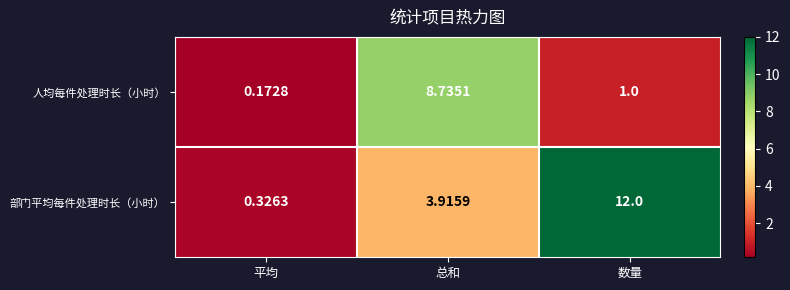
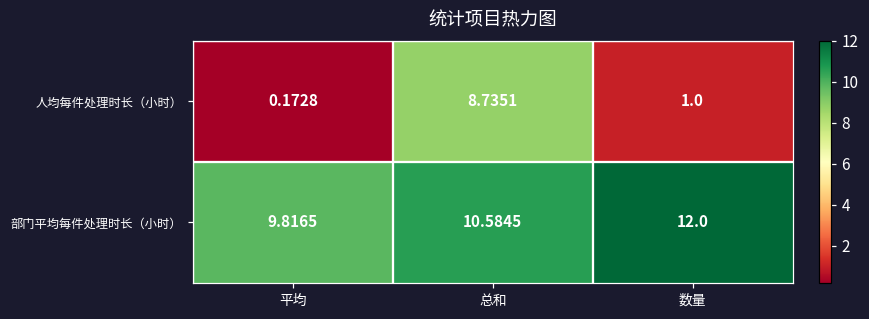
部门平均每件处理时长（小时）, 平均: 0.3263 -> 9.8165
部门平均每件处理时长（小时）, 总和: 3.9159 -> 10.5845
